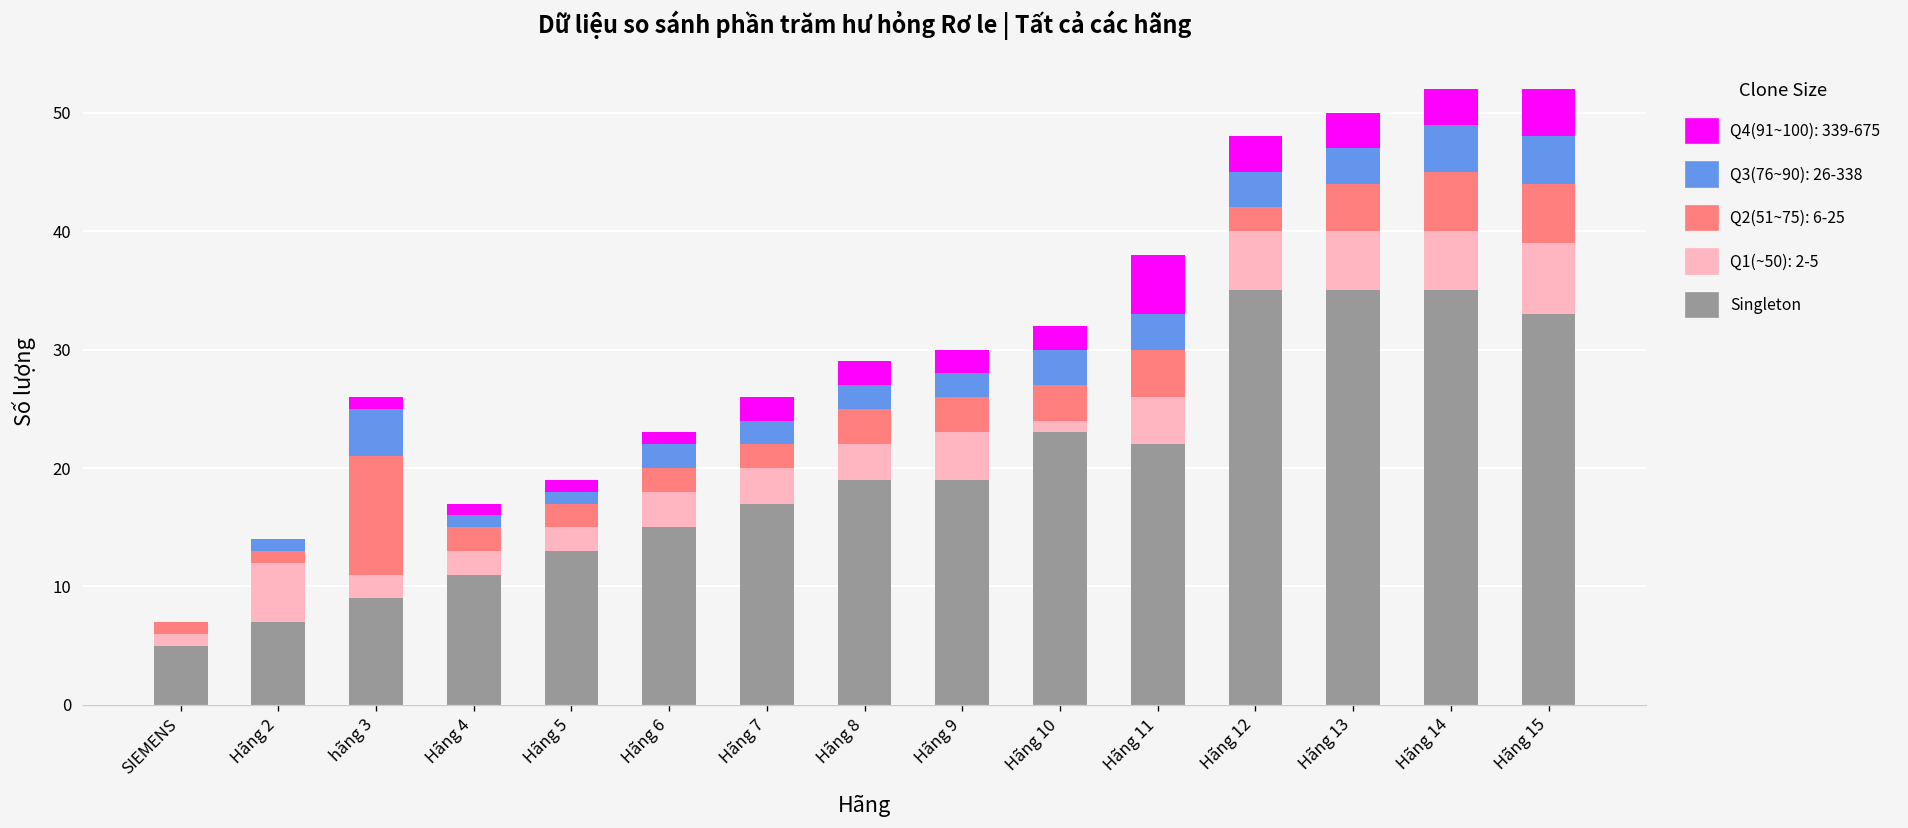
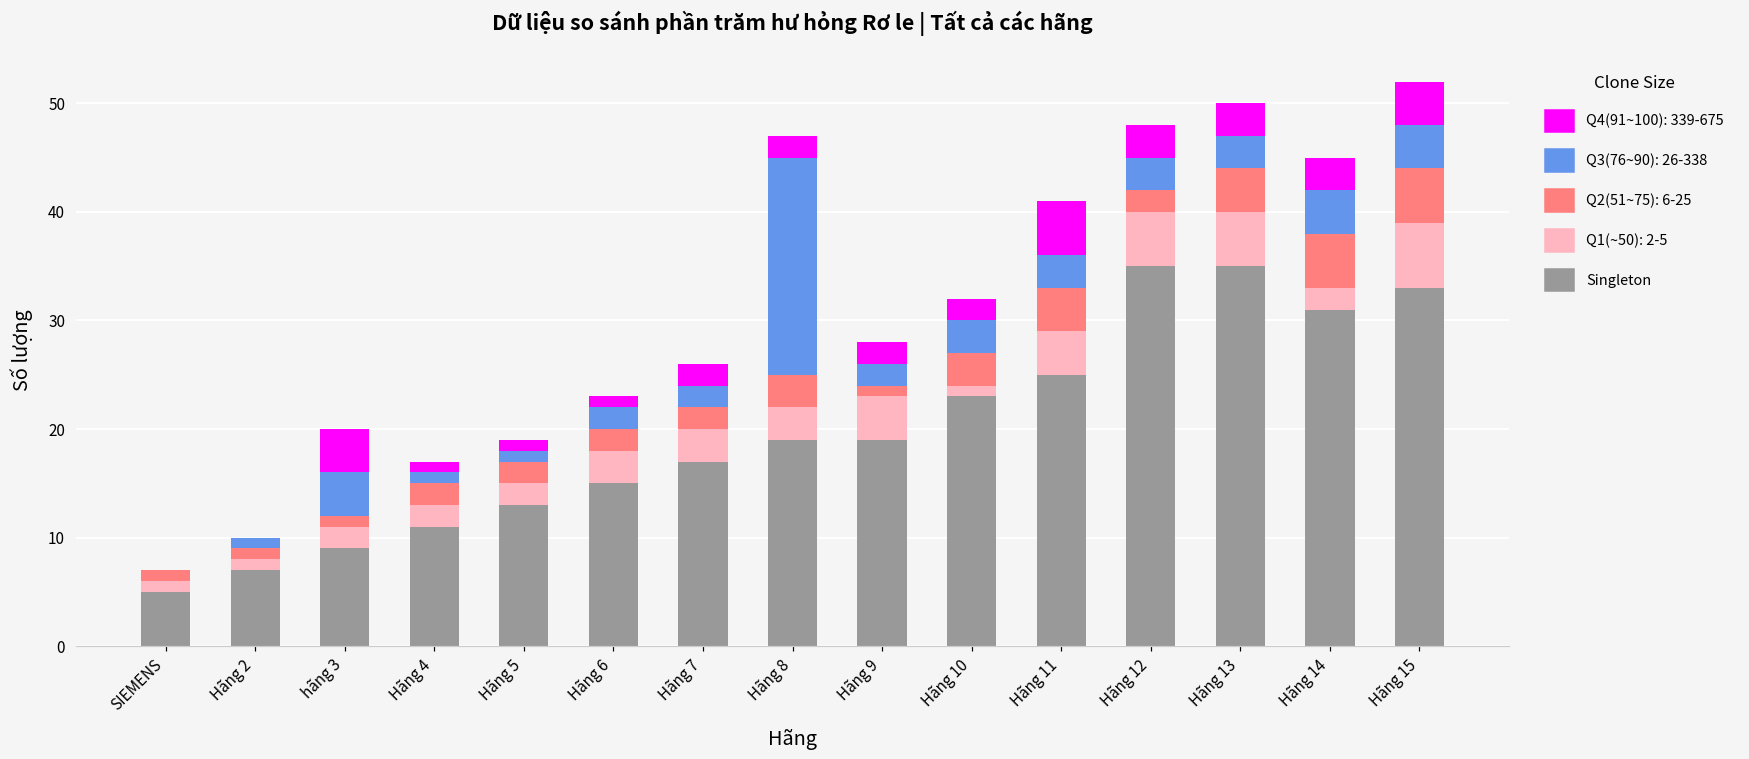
Q1(~50): 2-5, Hãng 2: 5 -> 1
Q2(51~75): 6-25, hãng 3: 10 -> 1
Q4(91~100): 339-675, hãng 3: 1 -> 4
Q3(76~90): 26-338, Hãng 8: 2 -> 20
Q2(51~75): 6-25, Hãng 9: 3 -> 1
Singleton, Hãng 11: 22 -> 25
Singleton, Hãng 14: 35 -> 31
Q1(~50): 2-5, Hãng 14: 5 -> 2
